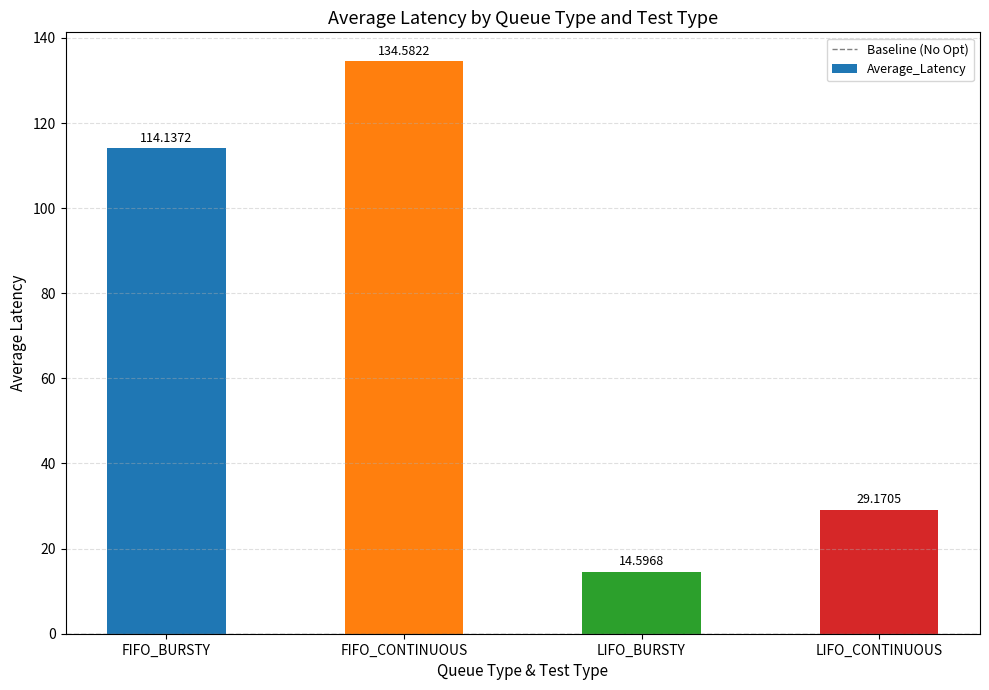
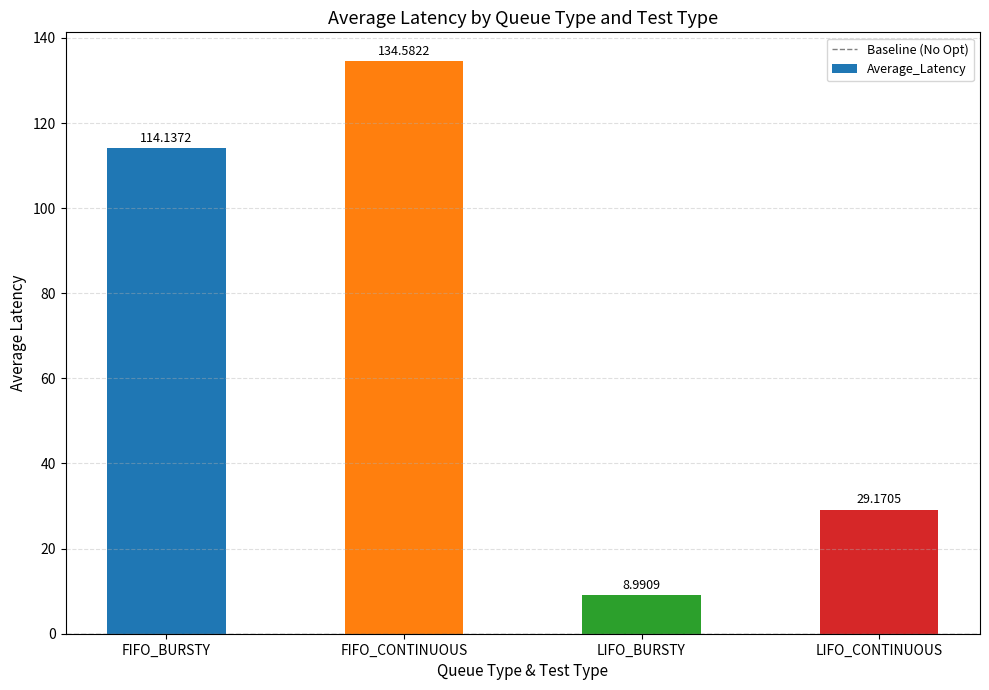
LIFO_BURSTY: 14.5968 -> 8.9909
